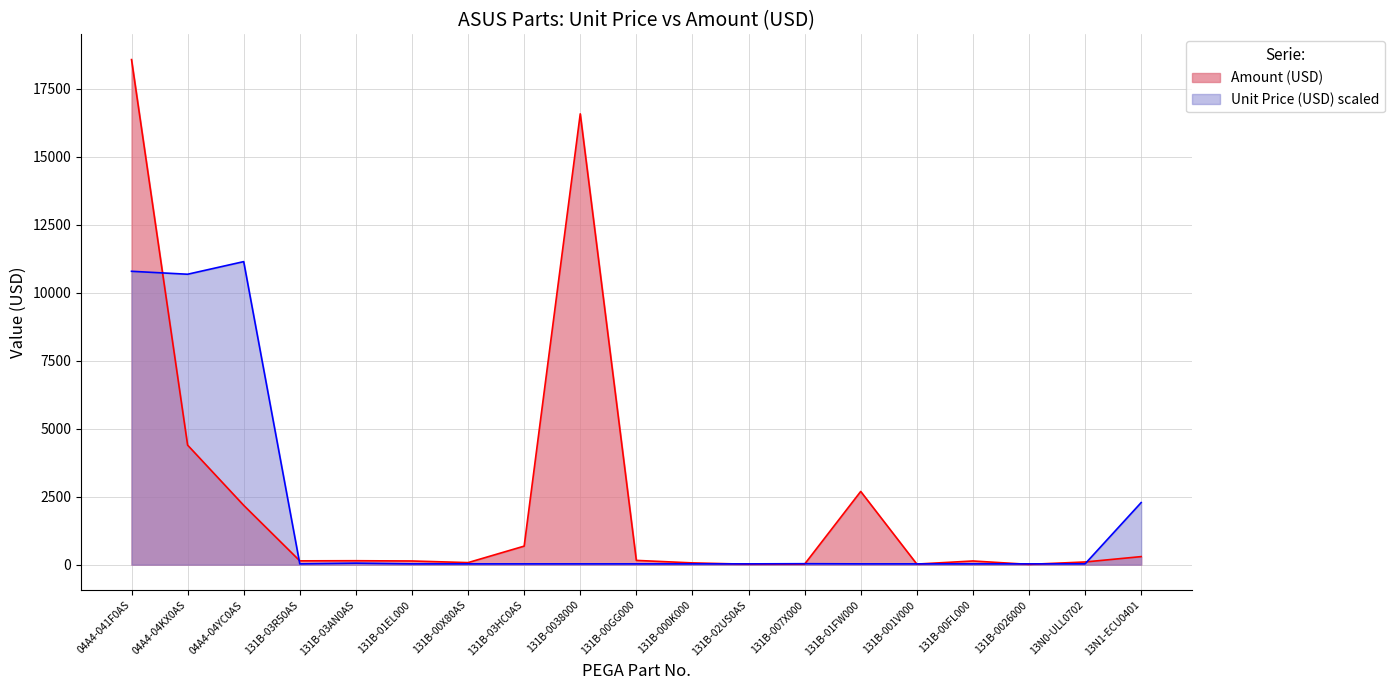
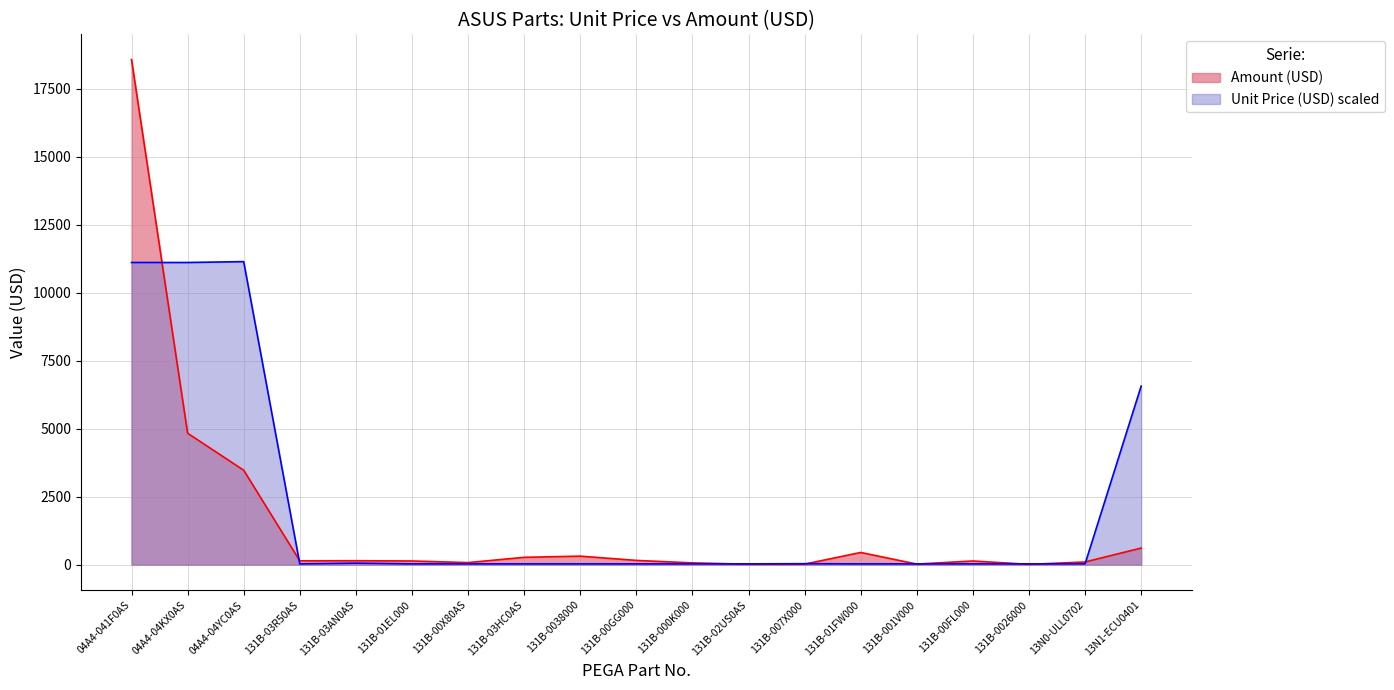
Unit Price (USD) scaled, 04A4-041F0AS: 10800 -> 11100
Amount (USD), 04A4-04KX0AS: 4400 -> 4800
Unit Price (USD) scaled, 04A4-04KX0AS: 10700 -> 11100
Amount (USD), 04A4-04YC0AS: 2200 -> 3500
Amount (USD), 131B-03HC0AS: 700 -> 300
Amount (USD), 131B-0038000: 16600 -> 300
Amount (USD), 131B-01FW000: 2700 -> 400
Amount (USD), 13N1-ECU0401: 300 -> 600
Unit Price (USD) scaled, 13N1-ECU0401: 2300 -> 6600
